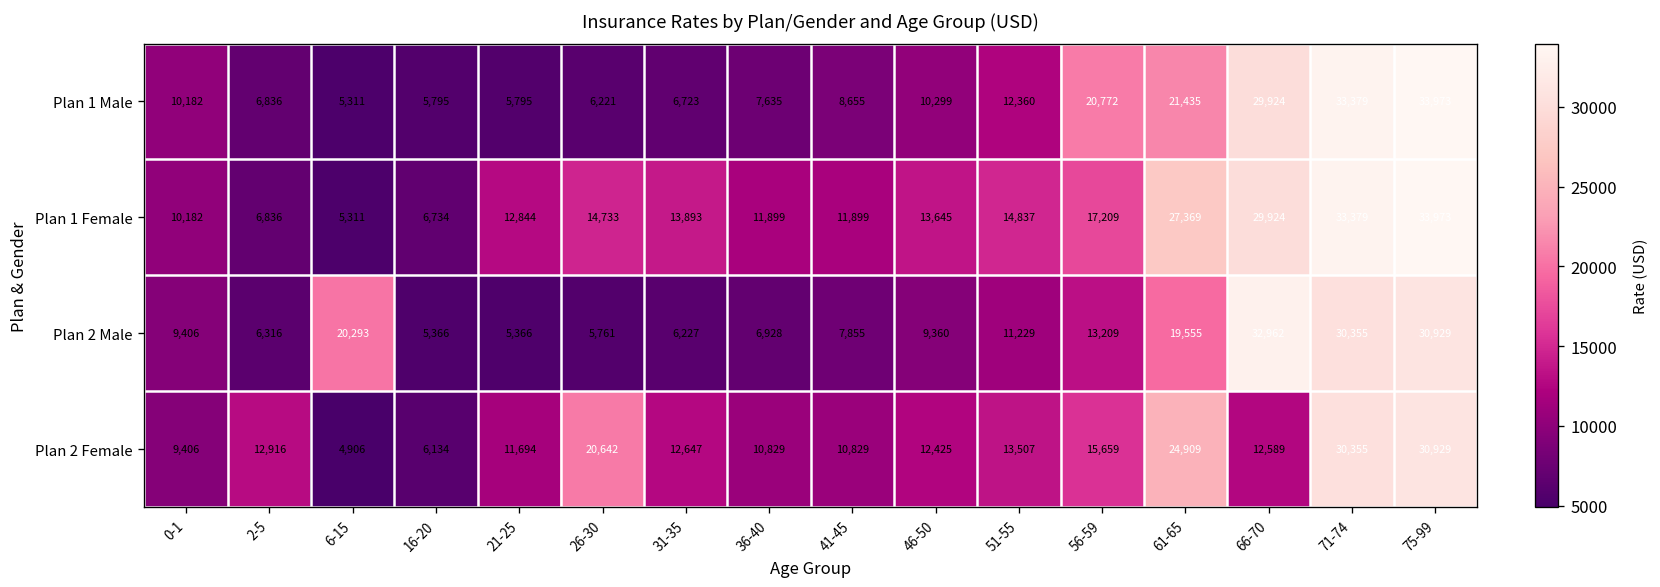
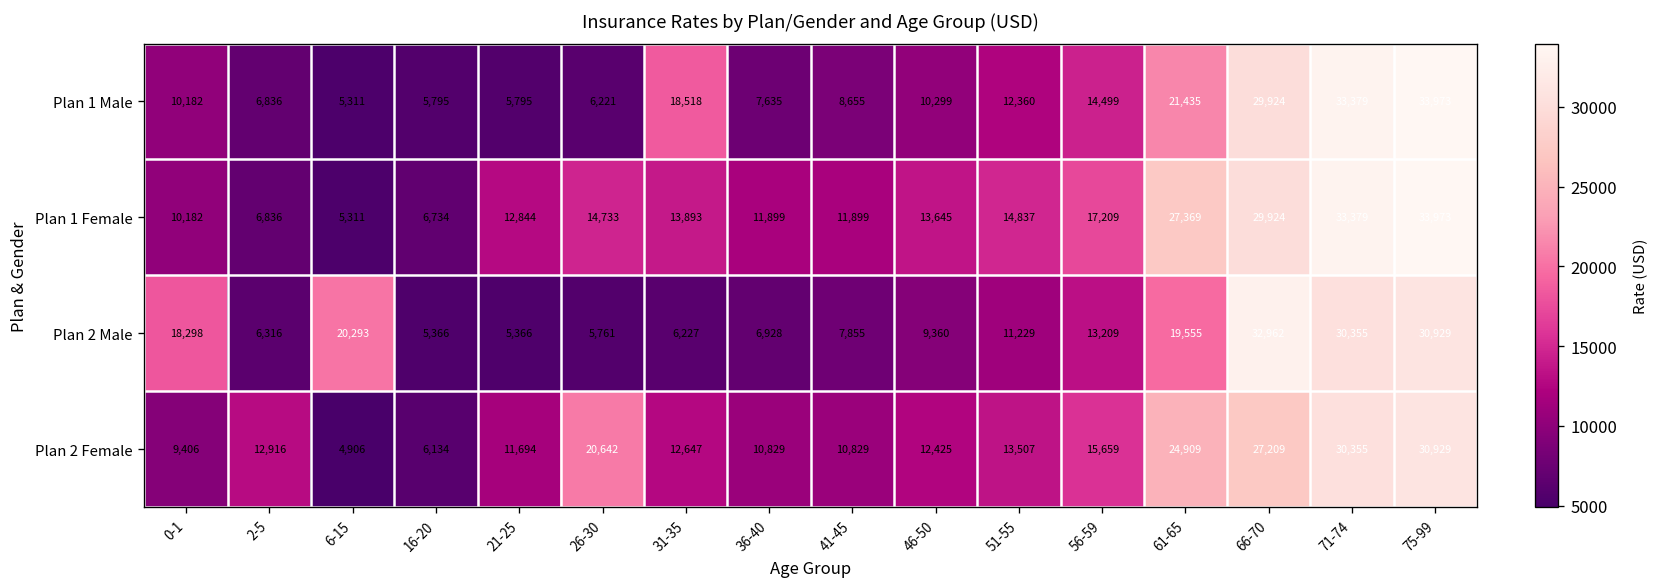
Plan 1 Male, 31-35: 6,723 -> 18,518
Plan 1 Male, 56-59: 20,772 -> 14,499
Plan 2 Male, 0-1: 9,406 -> 18,298
Plan 2 Female, 66-70: 12,589 -> 27,209
